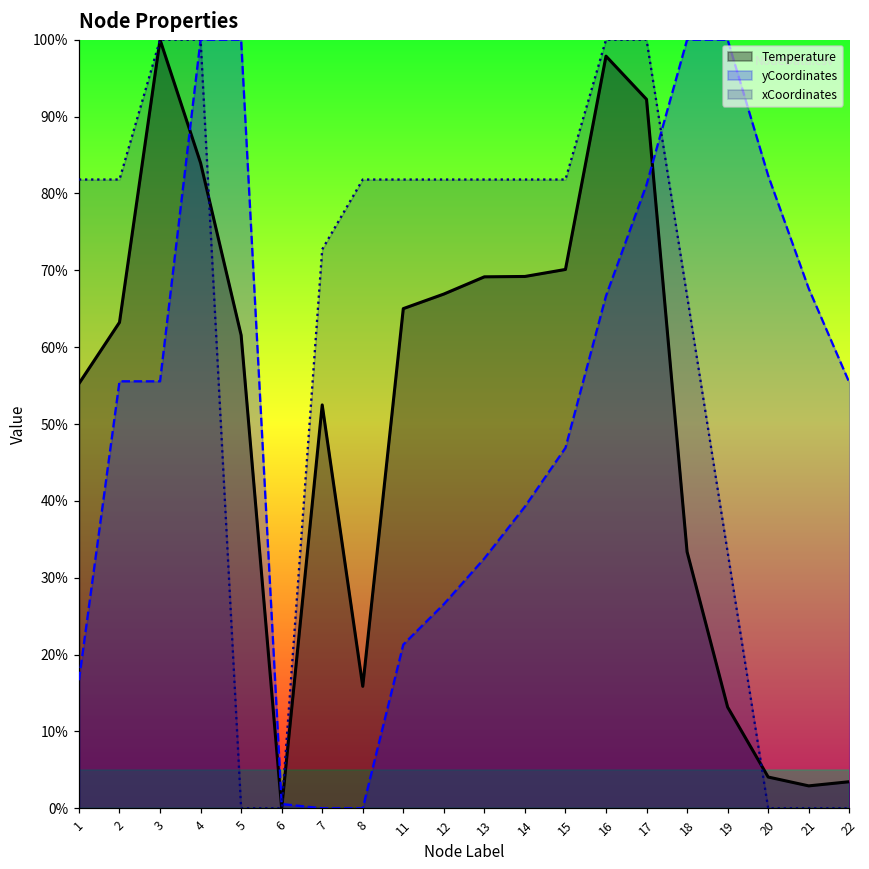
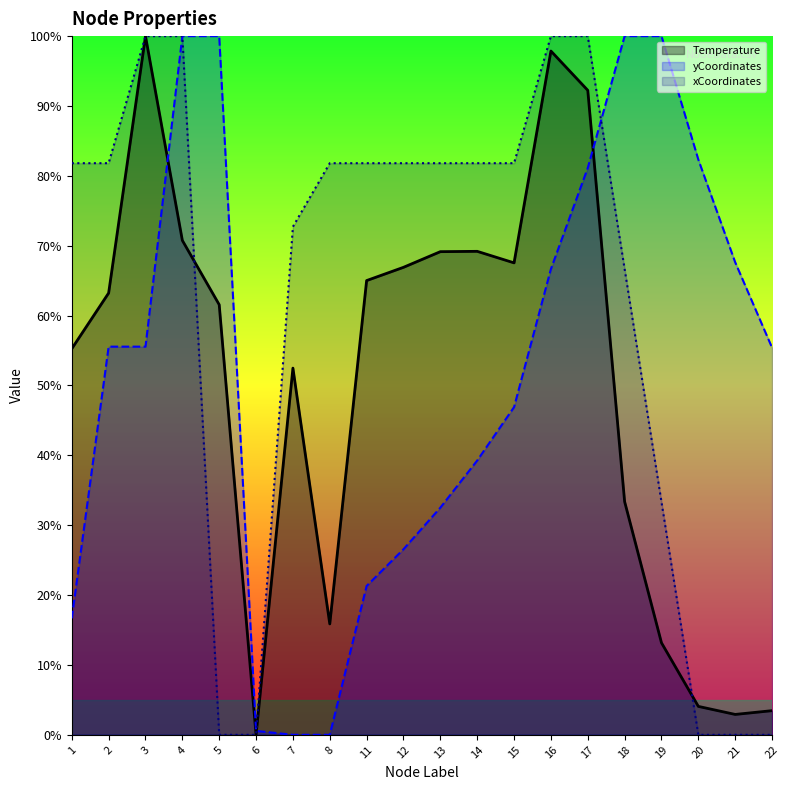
Temperature, 4: 84% -> 71%
Temperature, 15: 70% -> 68%
